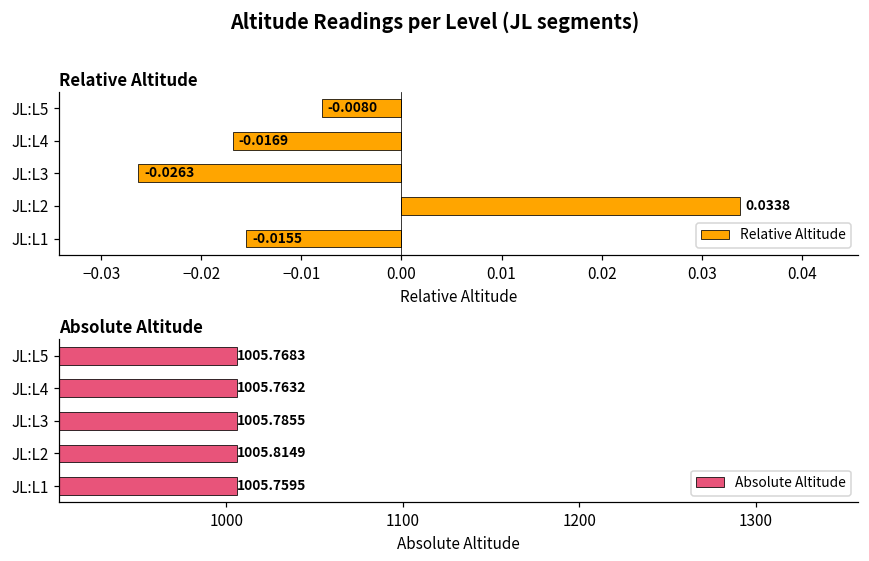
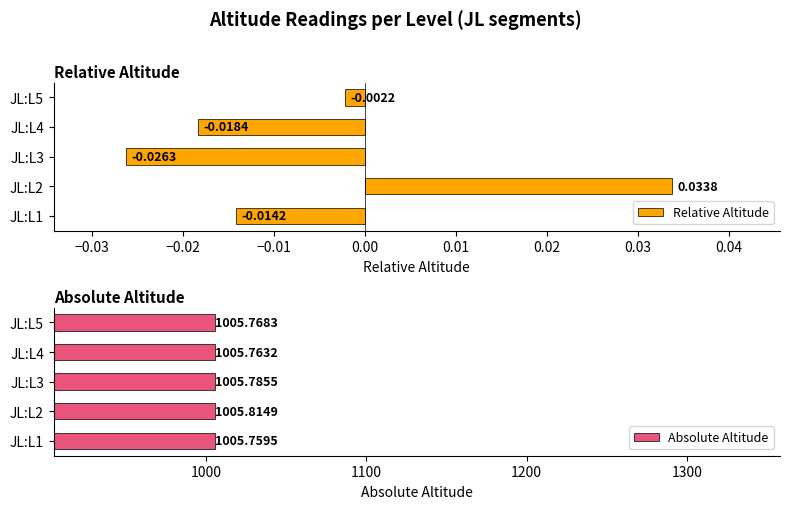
Relative Altitude, JL:L5: -0.0080 -> -0.0022
Relative Altitude, JL:L4: -0.0169 -> -0.0184
Relative Altitude, JL:L1: -0.0155 -> -0.0142
